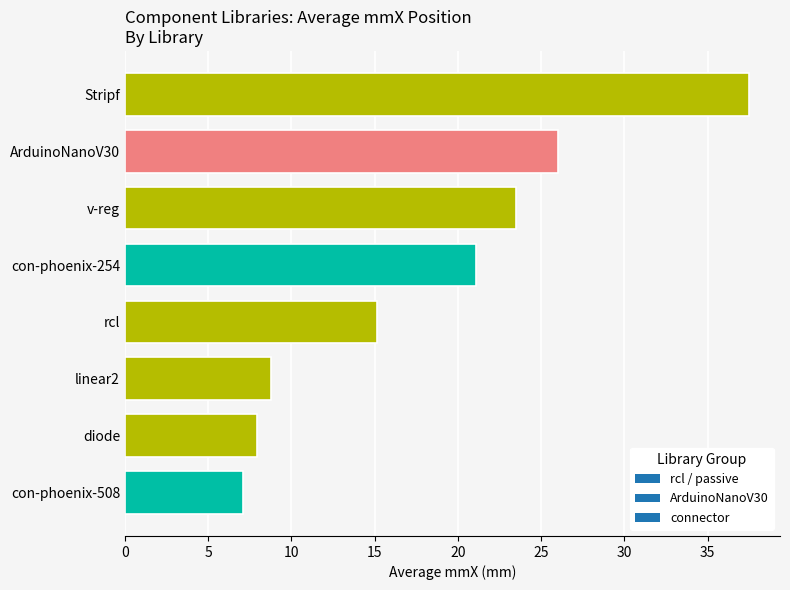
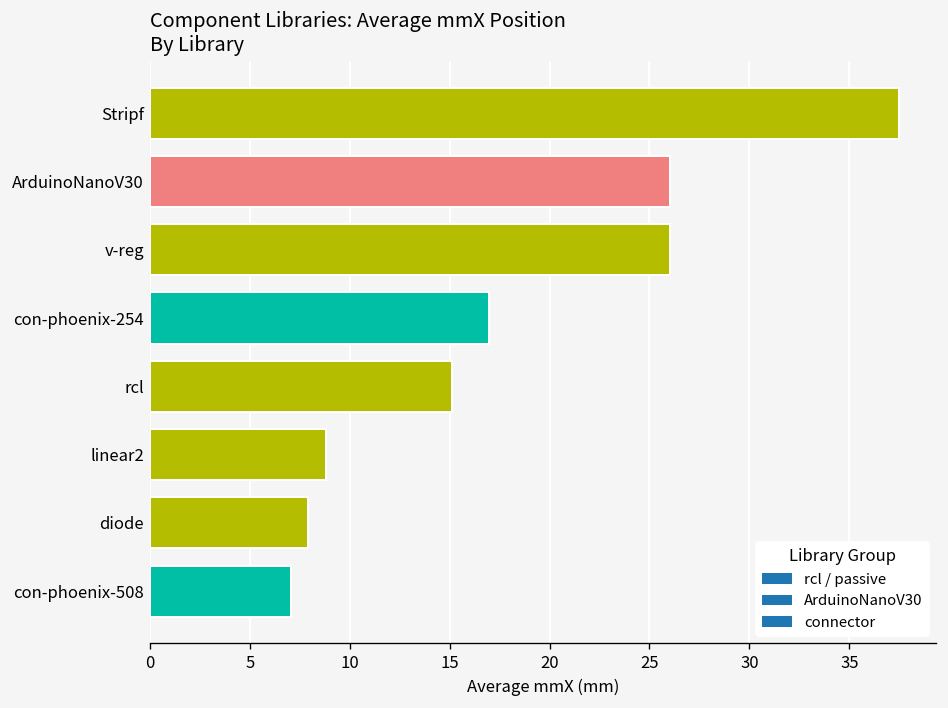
v-reg: 23.5 -> 26.0
con-phoenix-254: 21.1 -> 17.0
